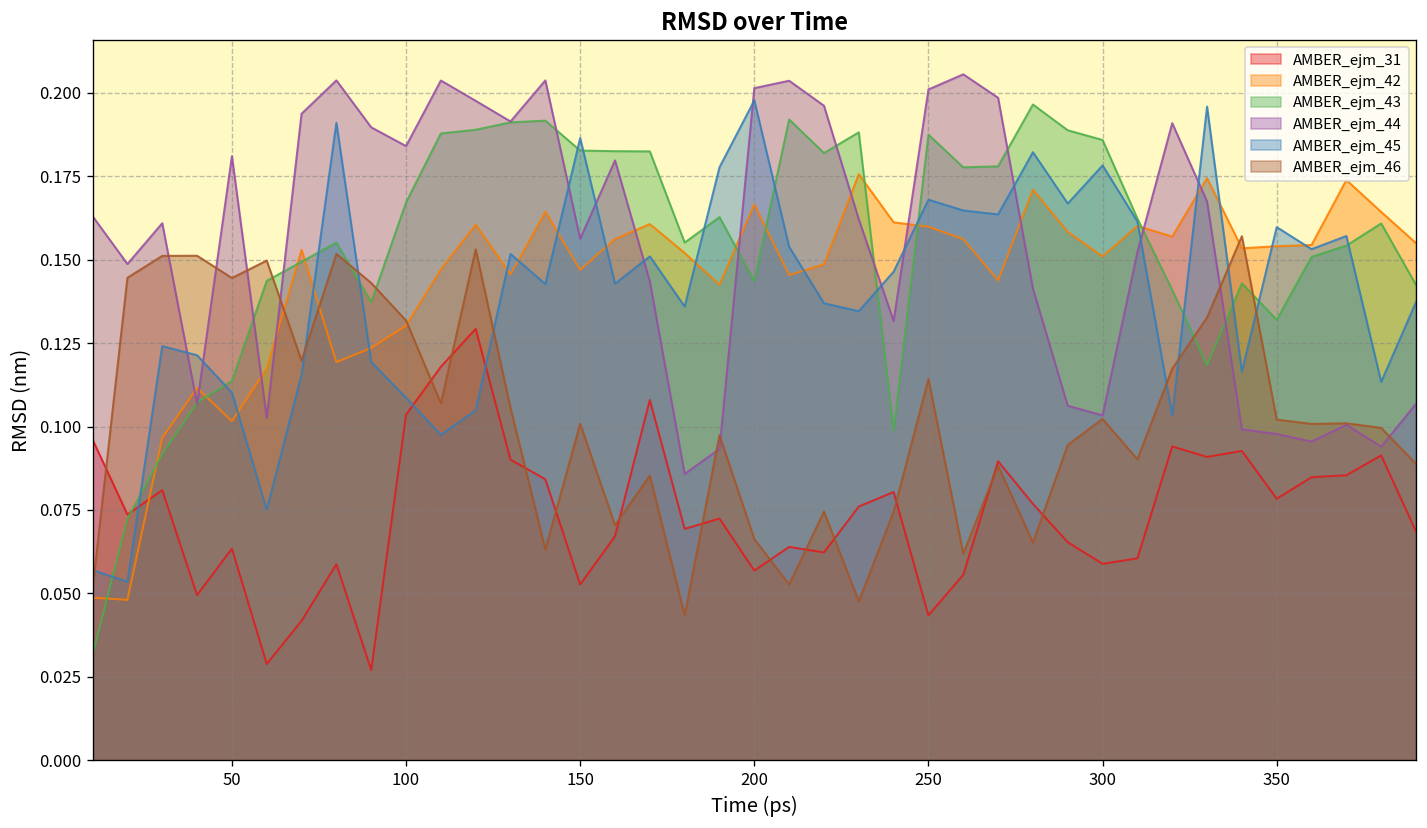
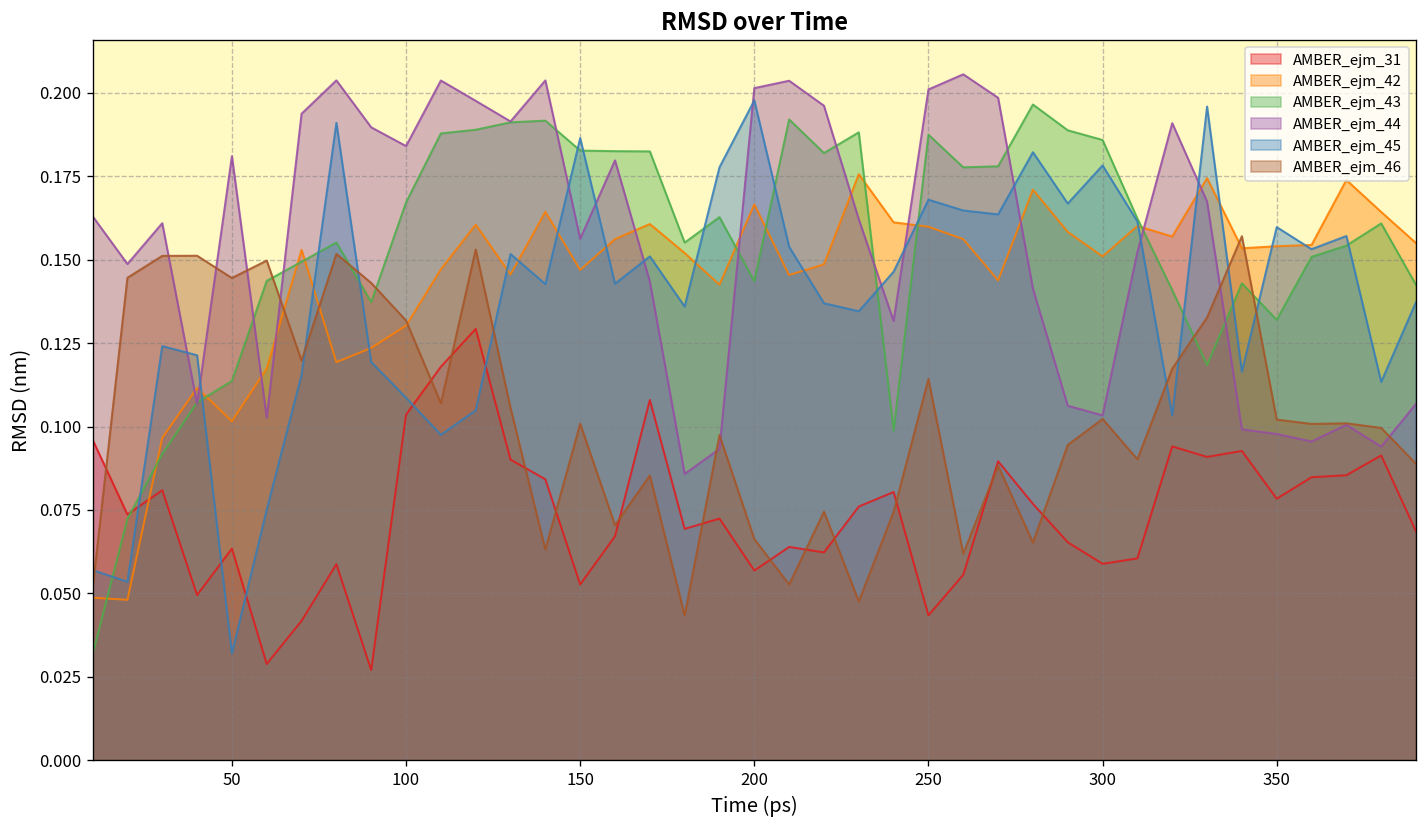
AMBER_ejm_45, 50: 0.110 -> 0.032
